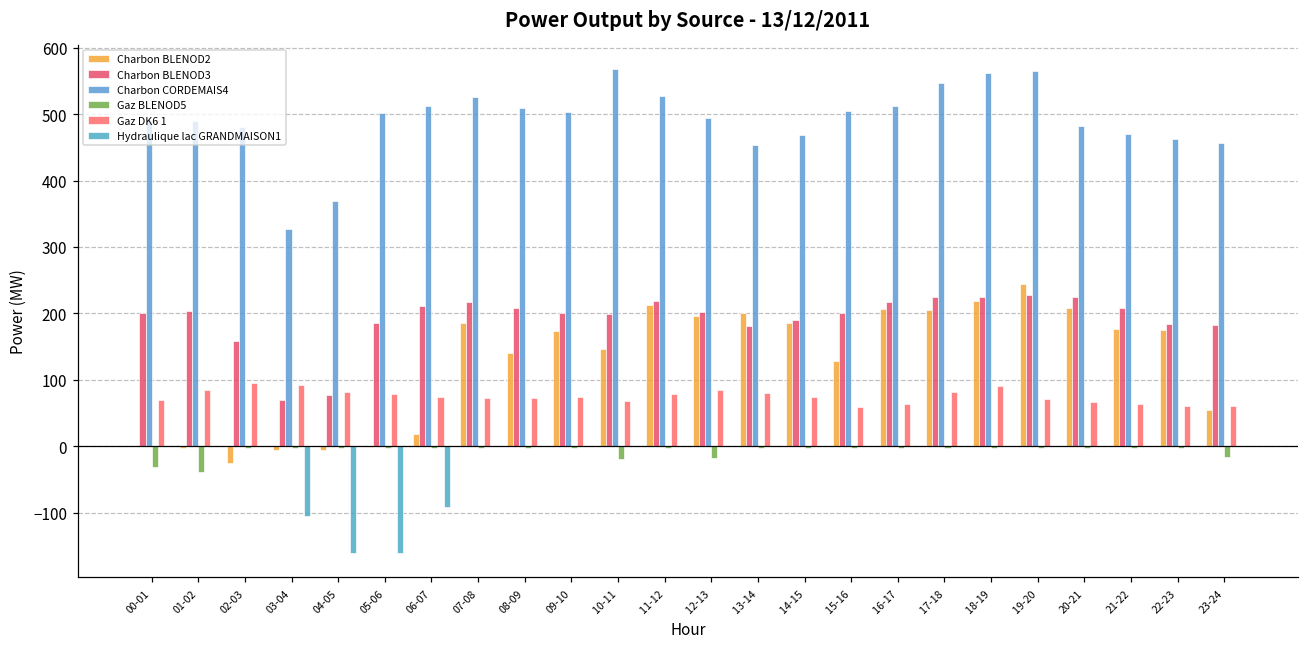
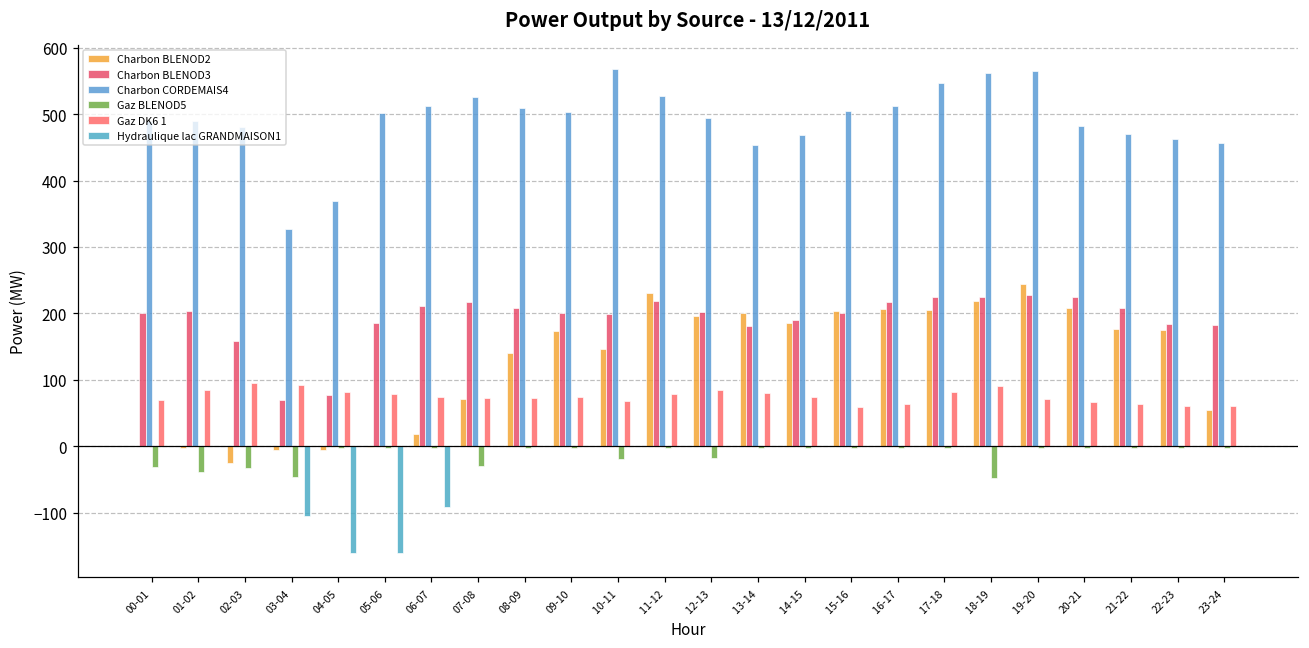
Gaz BLENOD5, 02-03: 0 -> -30
Gaz BLENOD5, 03-04: 0 -> -50
Charbon BLENOD2, 07-08: 190 -> 70
Gaz BLENOD5, 07-08: 0 -> -30
Charbon BLENOD2, 11-12: 210 -> 230
Charbon BLENOD2, 15-16: 130 -> 200
Gaz BLENOD5, 18-19: 0 -> -50
Gaz BLENOD5, 23-24: -20 -> 0
